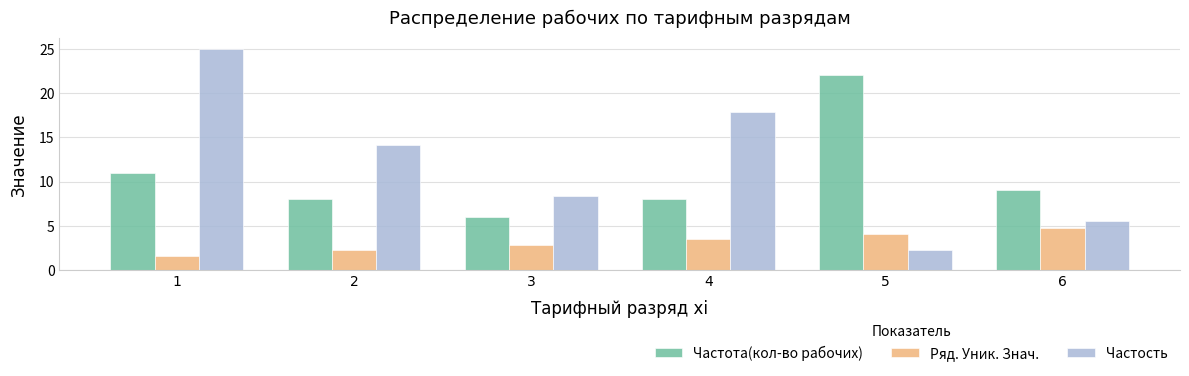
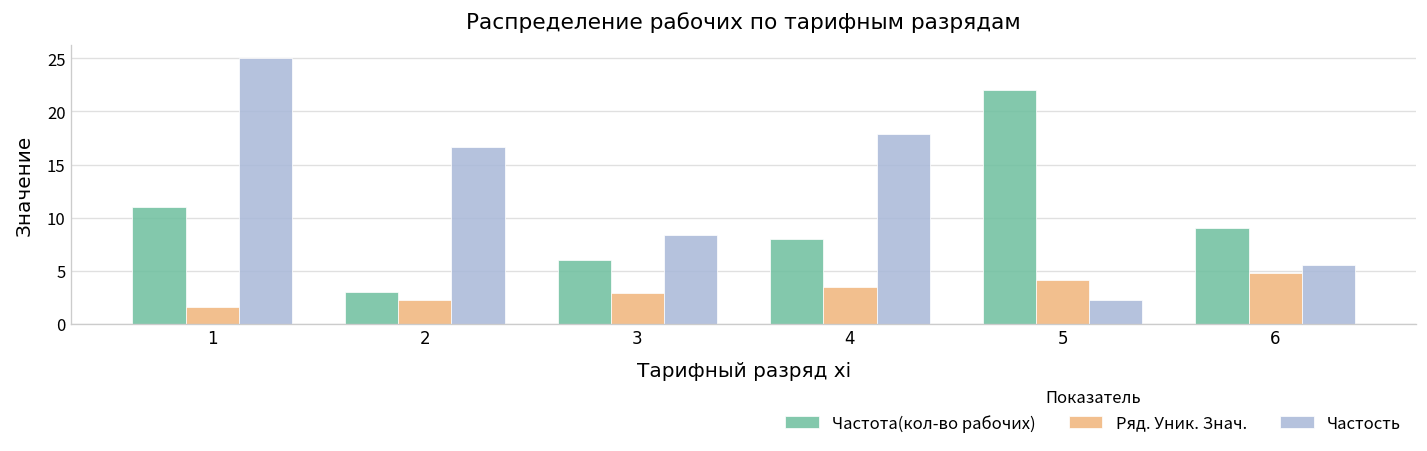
Частота(кол-во рабочих), 2: 8 -> 3
Частость, 2: 14 -> 17
